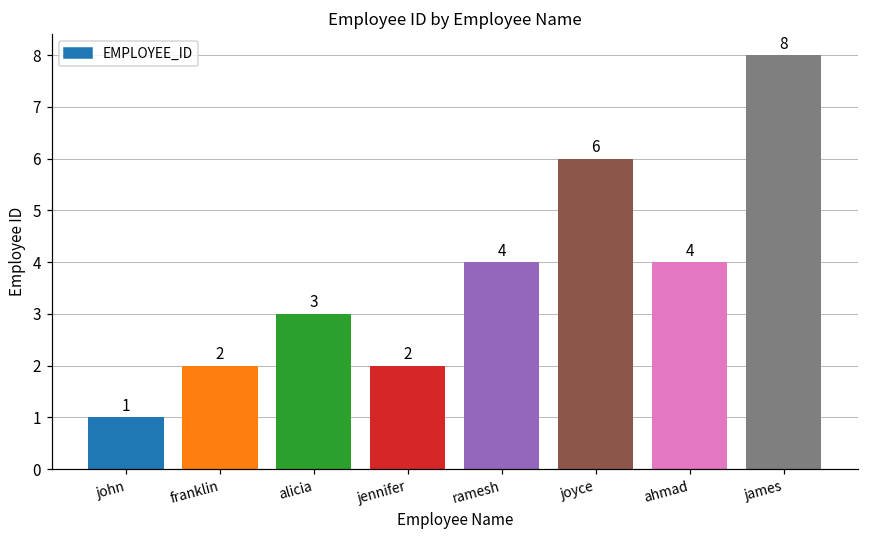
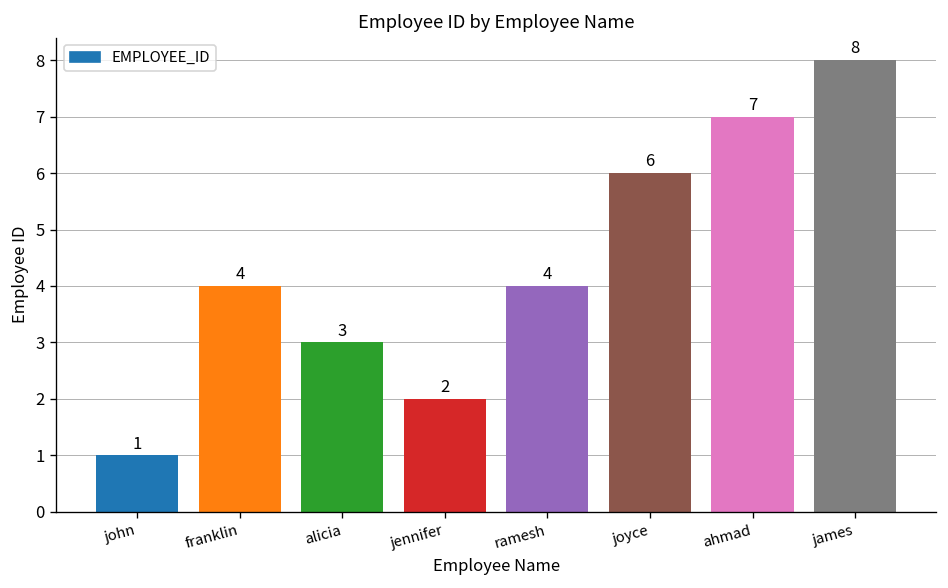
franklin: 2 -> 4
ahmad: 4 -> 7
